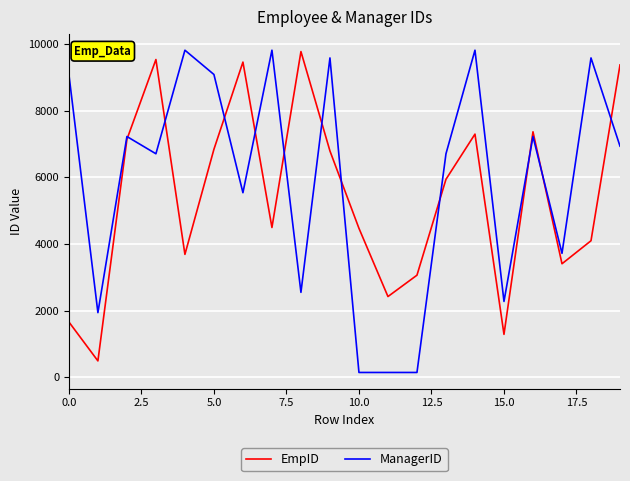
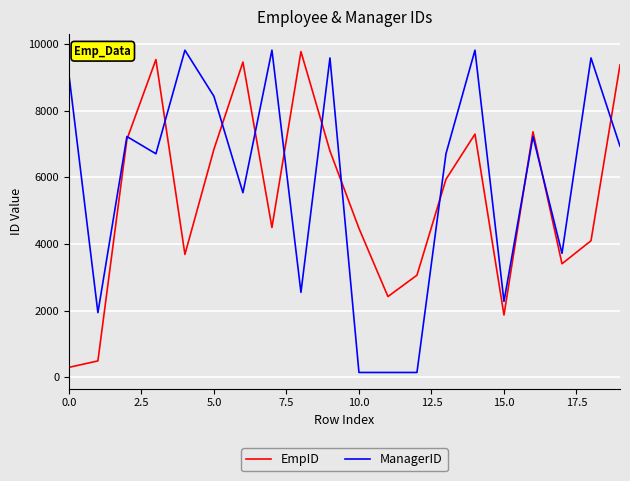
EmpID, 0.0: 1700 -> 300
ManagerID, 5.0: 9100 -> 8400
EmpID, 15.0: 1300 -> 1900
